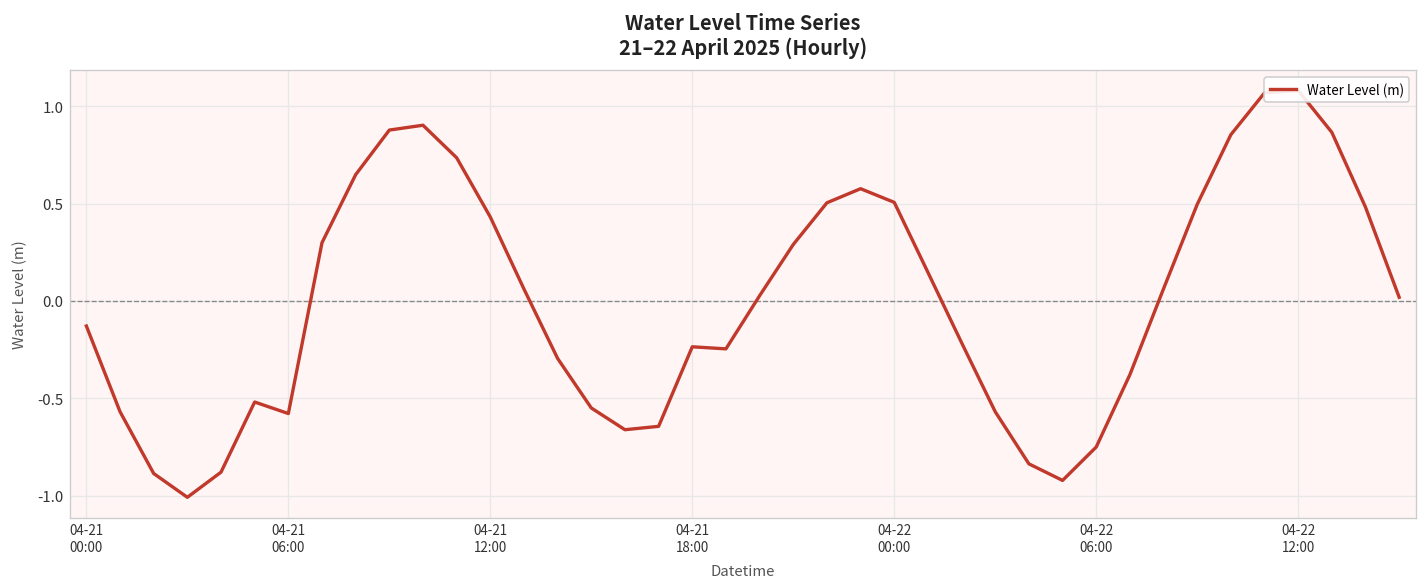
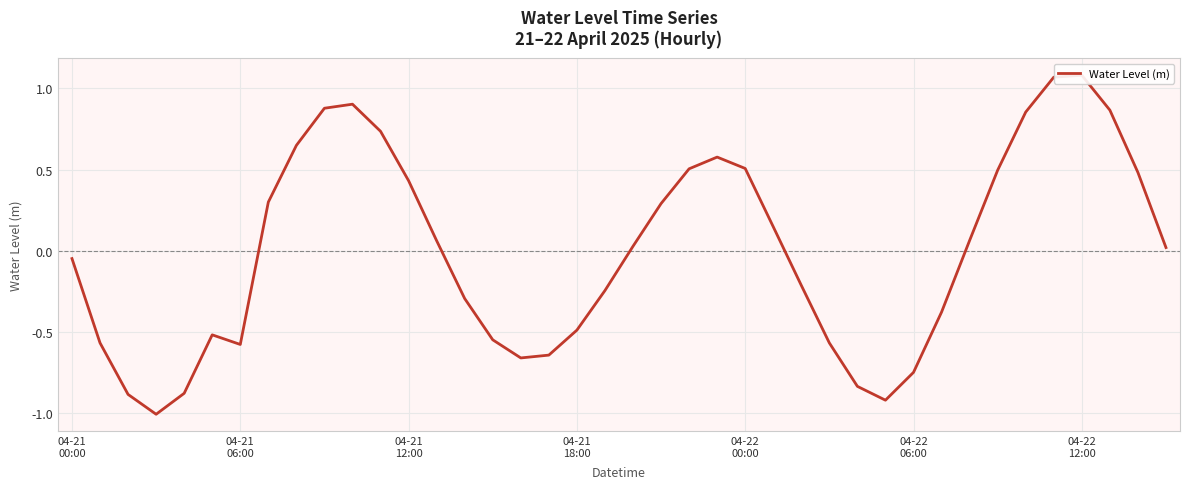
04-21 00:00: -0.13 -> -0.05
04-21 18:00: -0.24 -> -0.49
